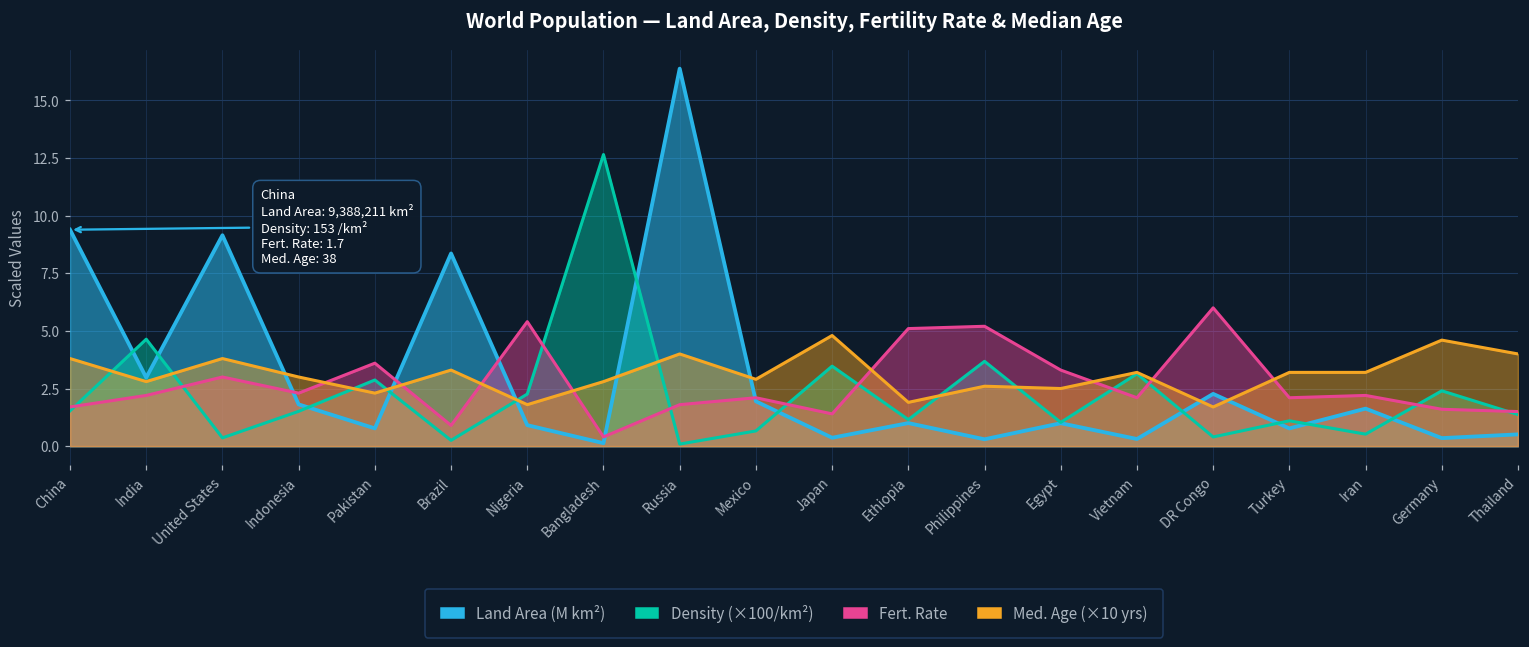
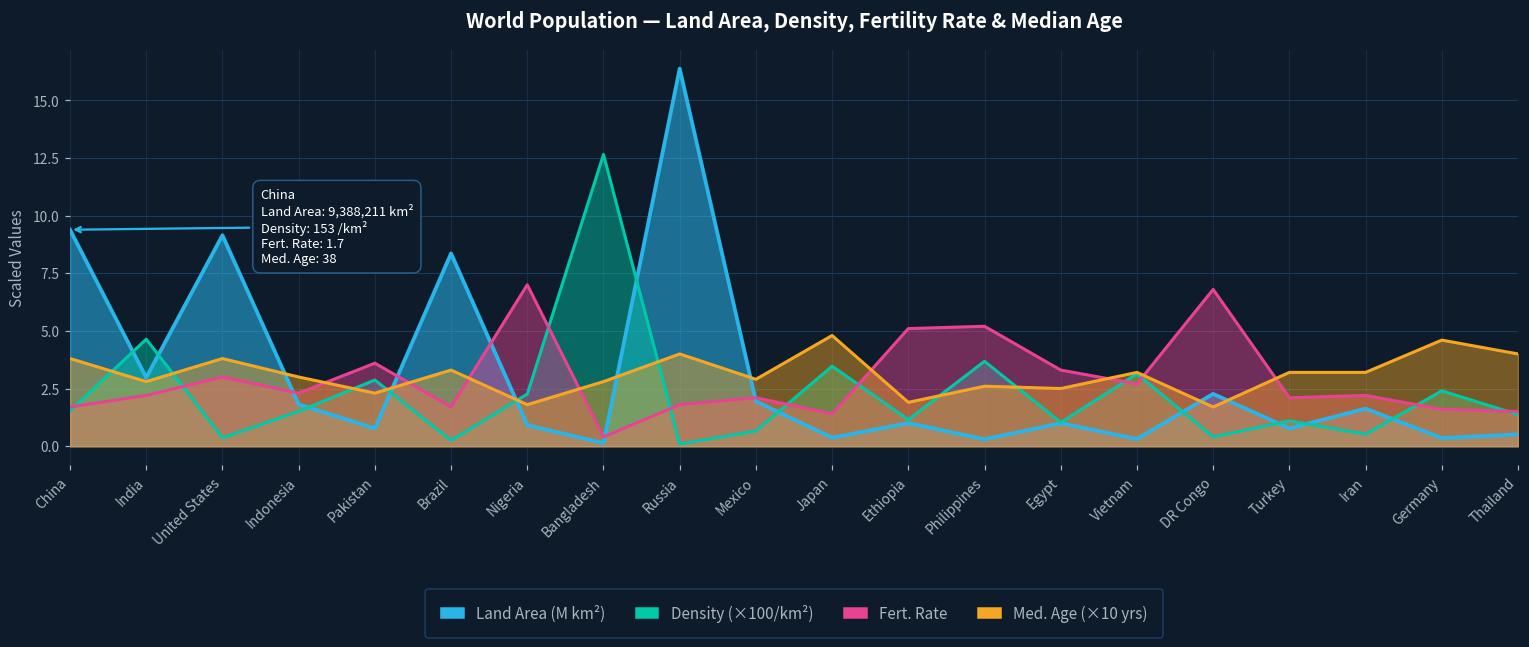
Fert. Rate, Brazil: 0.9 -> 1.7
Fert. Rate, Nigeria: 5.4 -> 7.0
Fert. Rate, Vietnam: 2.1 -> 2.7
Fert. Rate, DR Congo: 6.0 -> 6.8
